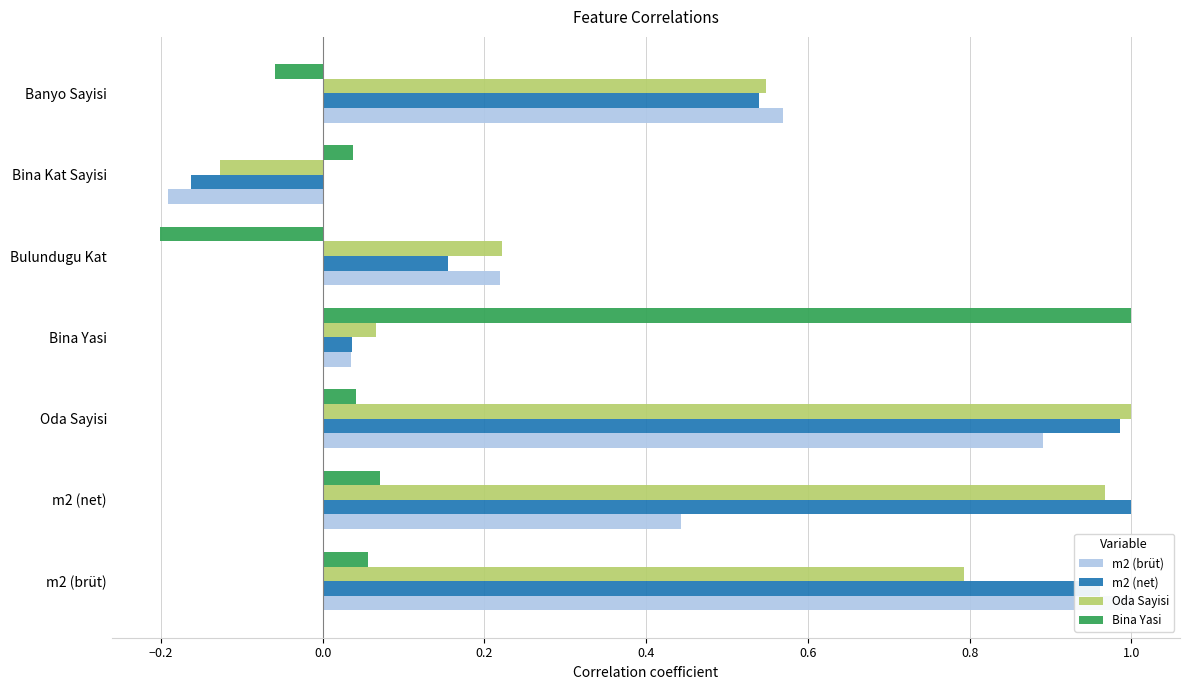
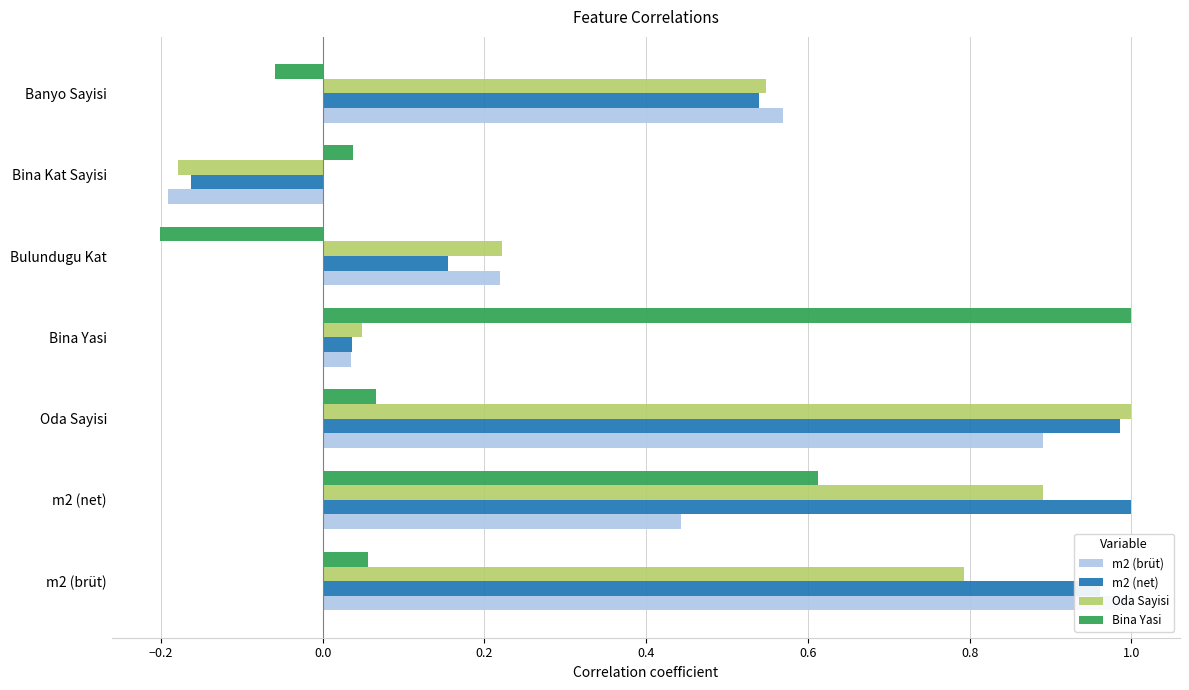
Oda Sayisi, Bina Kat Sayisi: -0.13 -> -0.18
Oda Sayisi, Bina Yasi: 0.07 -> 0.05
Bina Yasi, Oda Sayisi: 0.04 -> 0.07
Bina Yasi, m2 (net): 0.07 -> 0.61
Oda Sayisi, m2 (net): 0.97 -> 0.89
